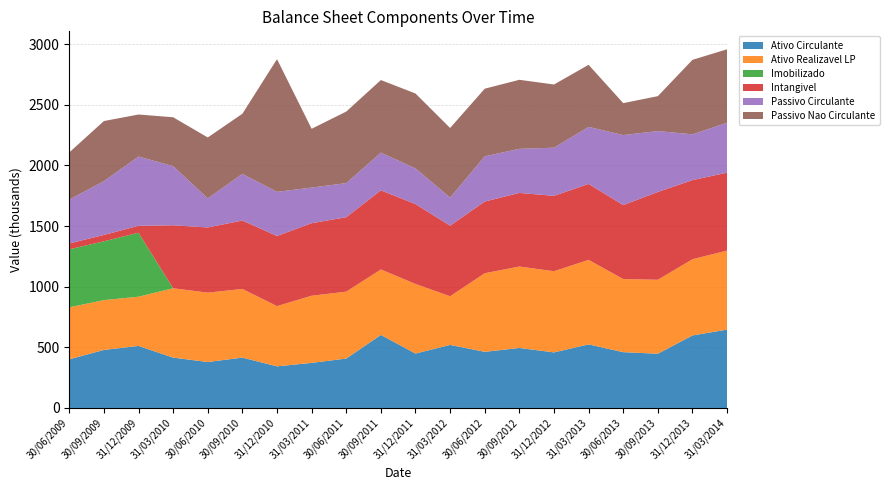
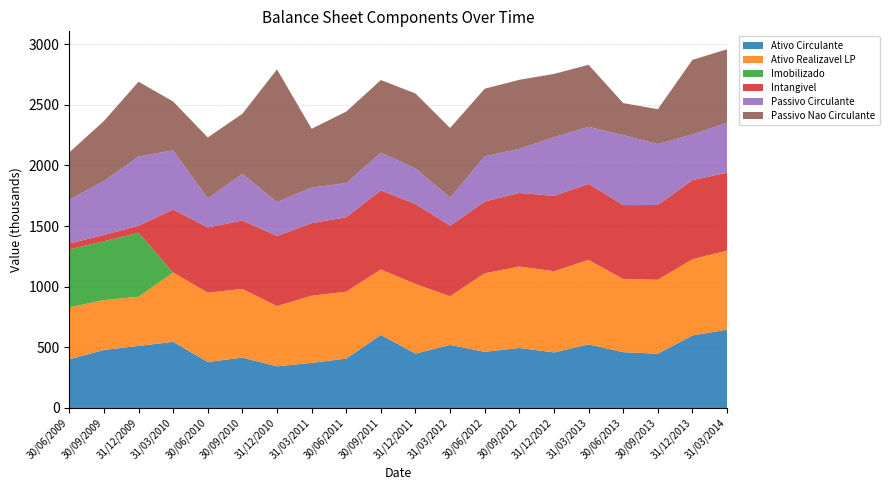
Passivo Nao Circulante, 31/12/2009: 350 -> 620
Ativo Circulante, 31/03/2010: 420 -> 550
Passivo Circulante, 31/12/2010: 360 -> 280
Passivo Circulante, 31/12/2012: 400 -> 480
Intangivel, 30/09/2013: 720 -> 620
